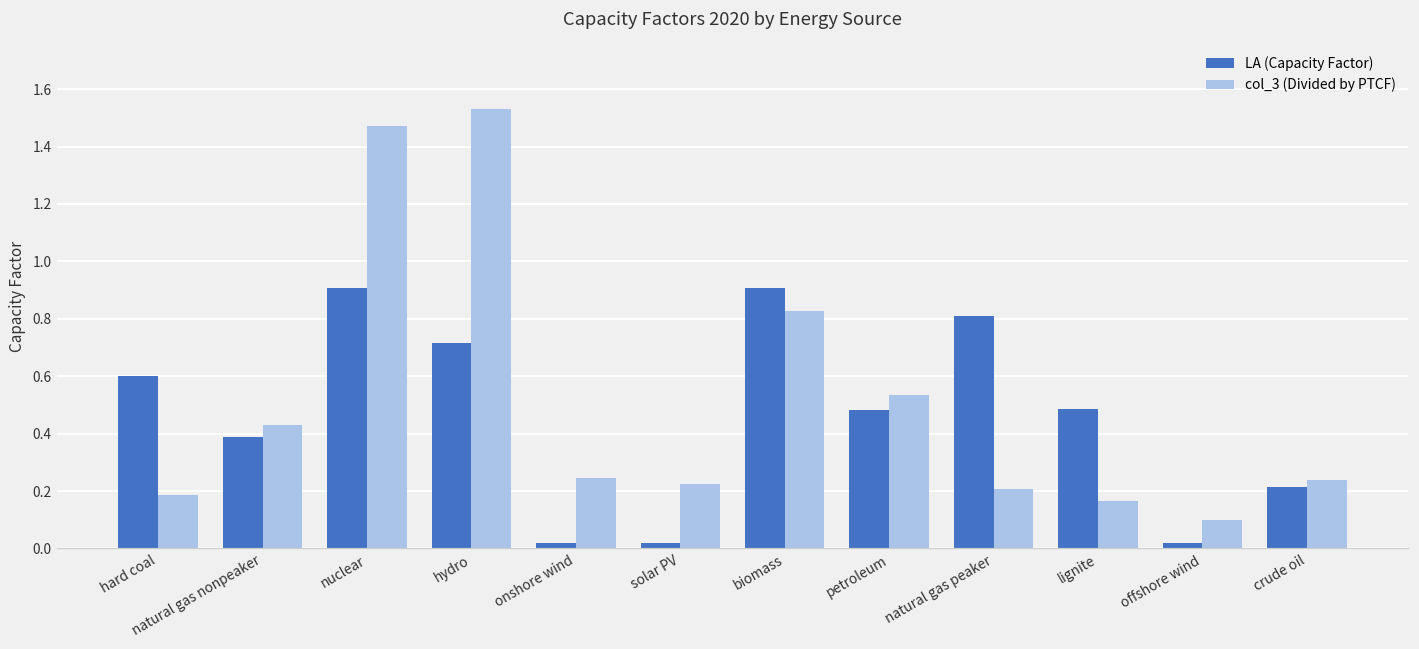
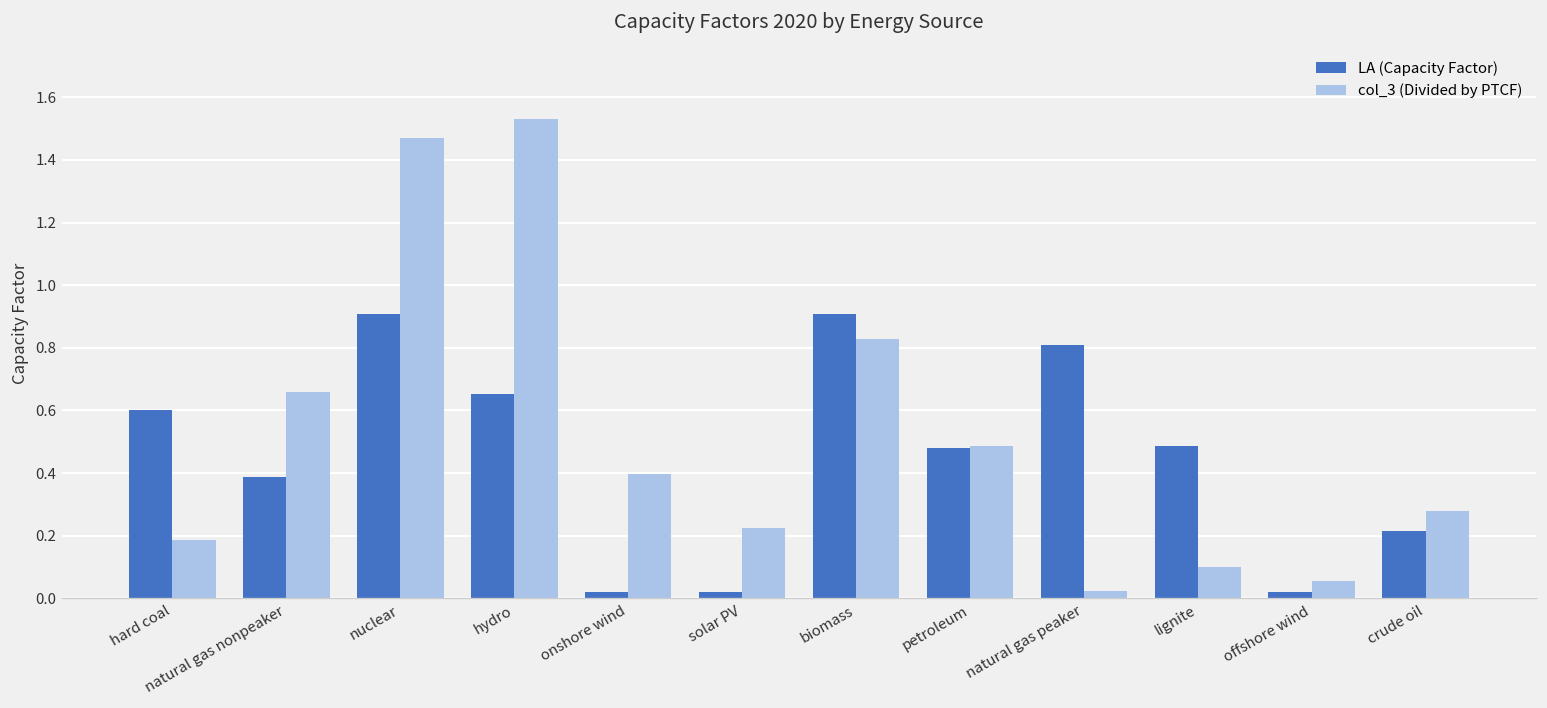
col_3 (Divided by PTCF), natural gas nonpeaker: 0.43 -> 0.66
LA (Capacity Factor), hydro: 0.72 -> 0.65
col_3 (Divided by PTCF), onshore wind: 0.25 -> 0.40
col_3 (Divided by PTCF), petroleum: 0.53 -> 0.48
col_3 (Divided by PTCF), natural gas peaker: 0.21 -> 0.02
col_3 (Divided by PTCF), lignite: 0.16 -> 0.10
col_3 (Divided by PTCF), offshore wind: 0.10 -> 0.06
col_3 (Divided by PTCF), crude oil: 0.24 -> 0.28
